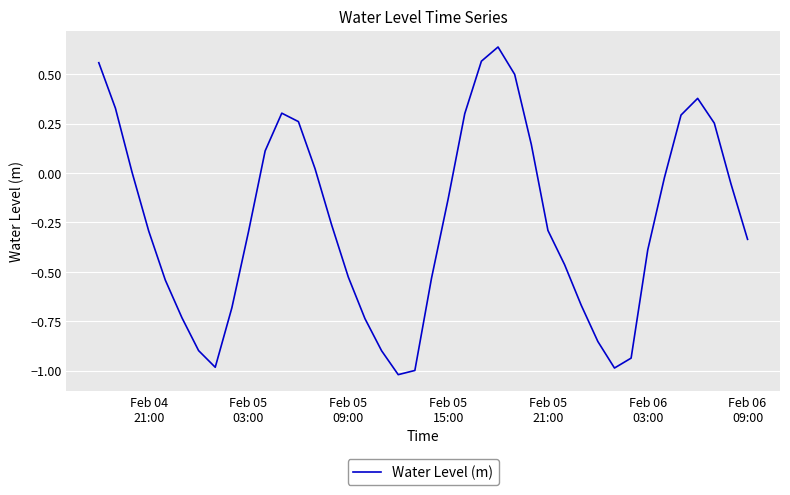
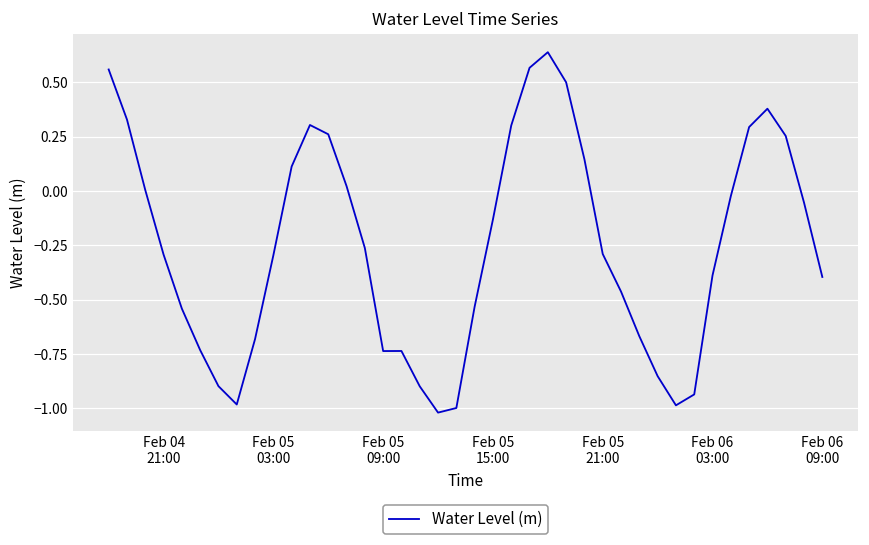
Feb 05 09:00: -0.53 -> -0.74
Feb 06 09:00: -0.34 -> -0.40
